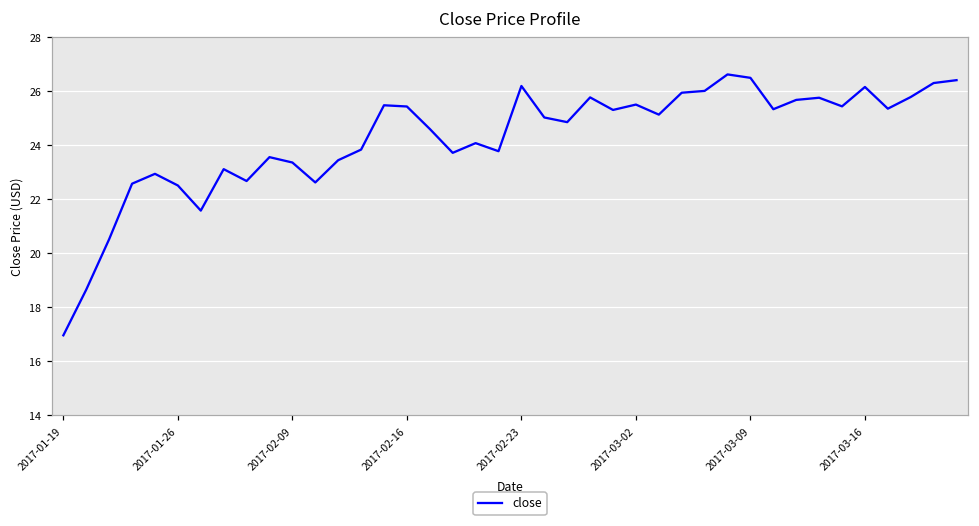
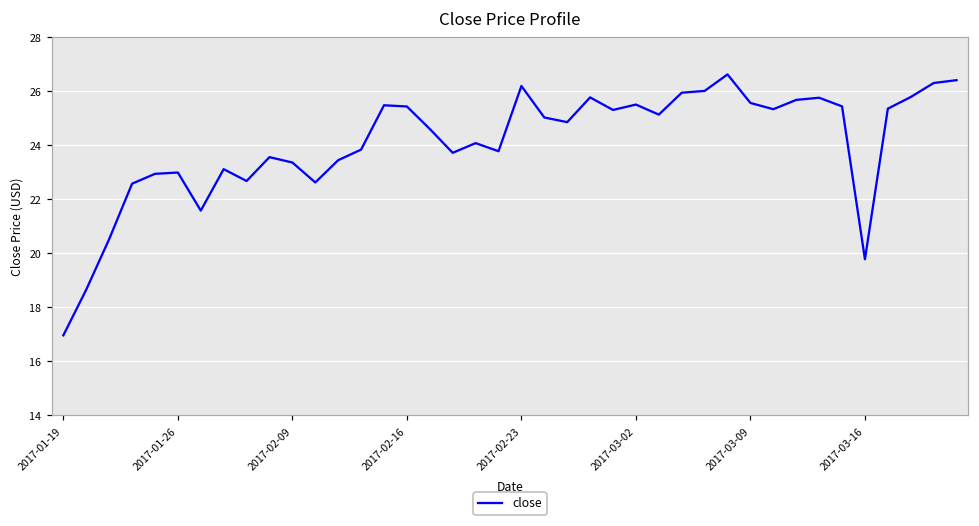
2017-01-26: 22.5 -> 23.0
2017-03-09: 26.5 -> 25.6
2017-03-16: 26.2 -> 19.8
